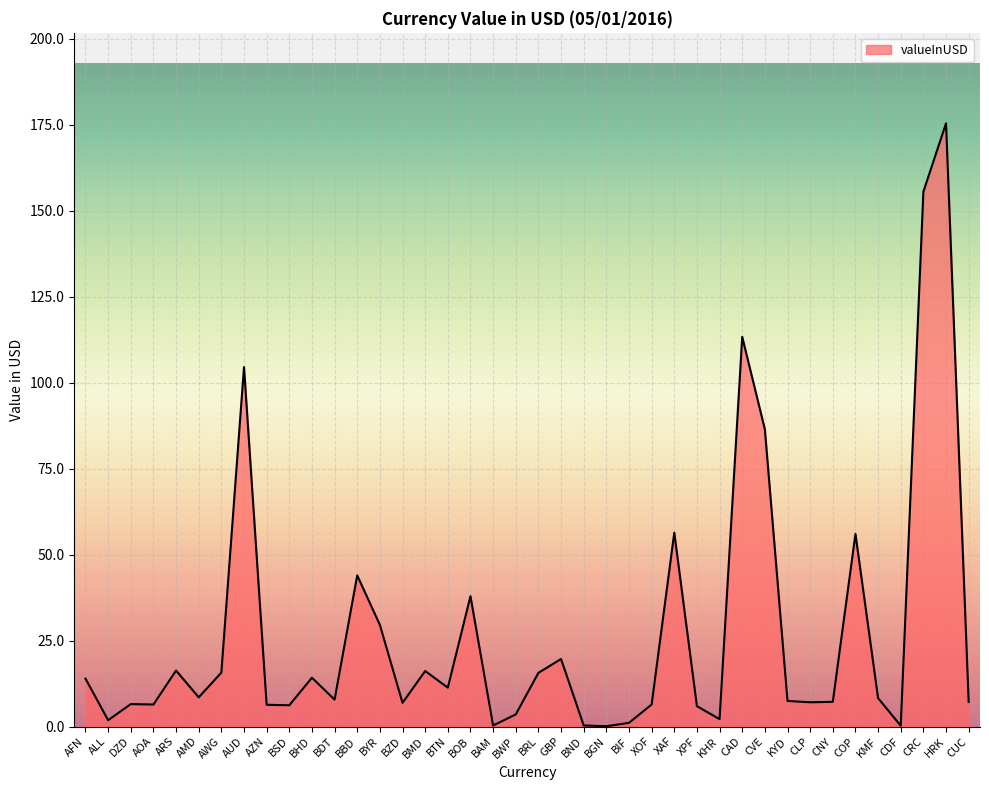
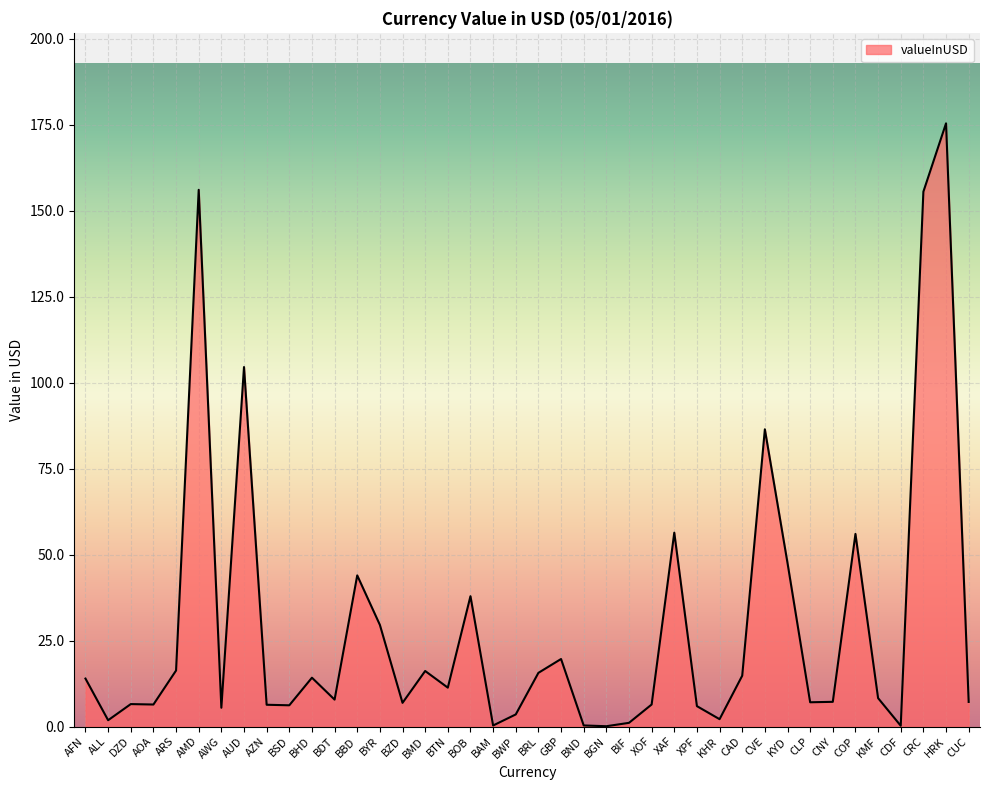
AMD: 8 -> 156
AWG: 16 -> 5
CAD: 113 -> 15
KYD: 7 -> 48
